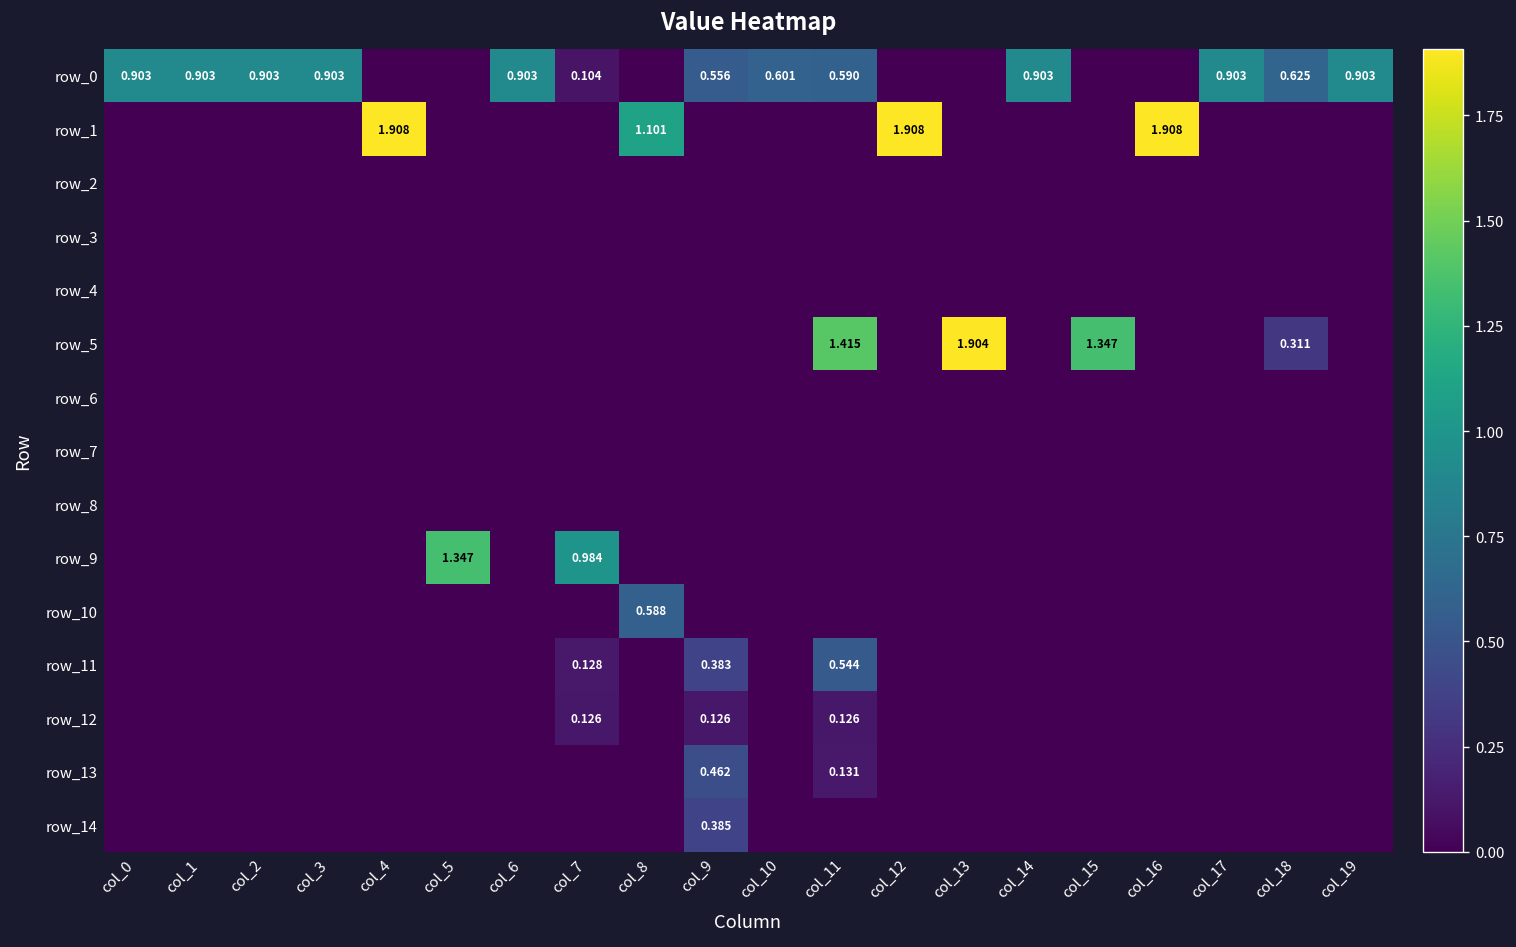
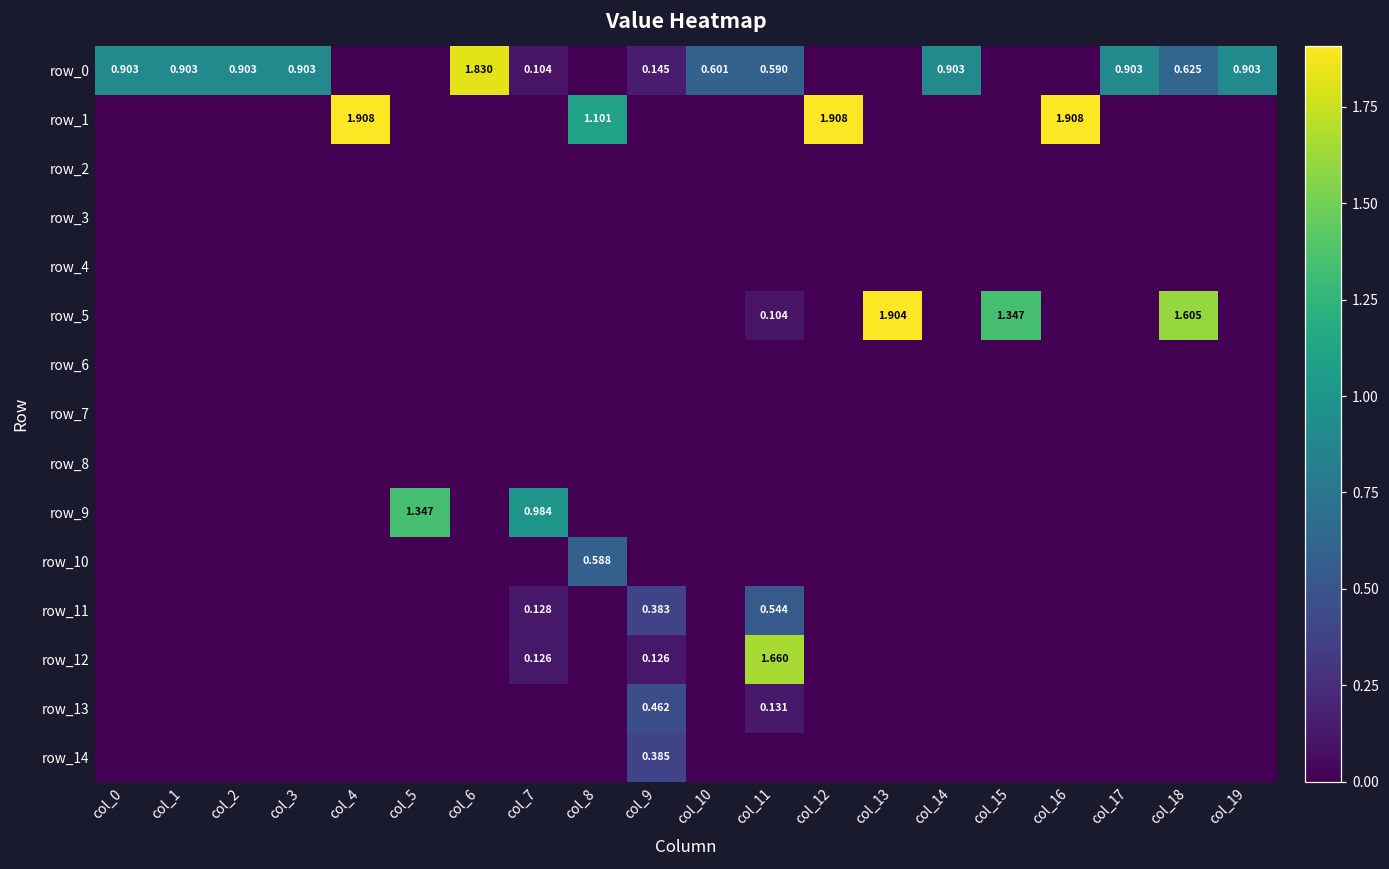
row_0, col_6: 0.903 -> 1.830
row_0, col_9: 0.556 -> 0.145
row_5, col_11: 1.415 -> 0.104
row_5, col_18: 0.311 -> 1.605
row_12, col_11: 0.126 -> 1.660
